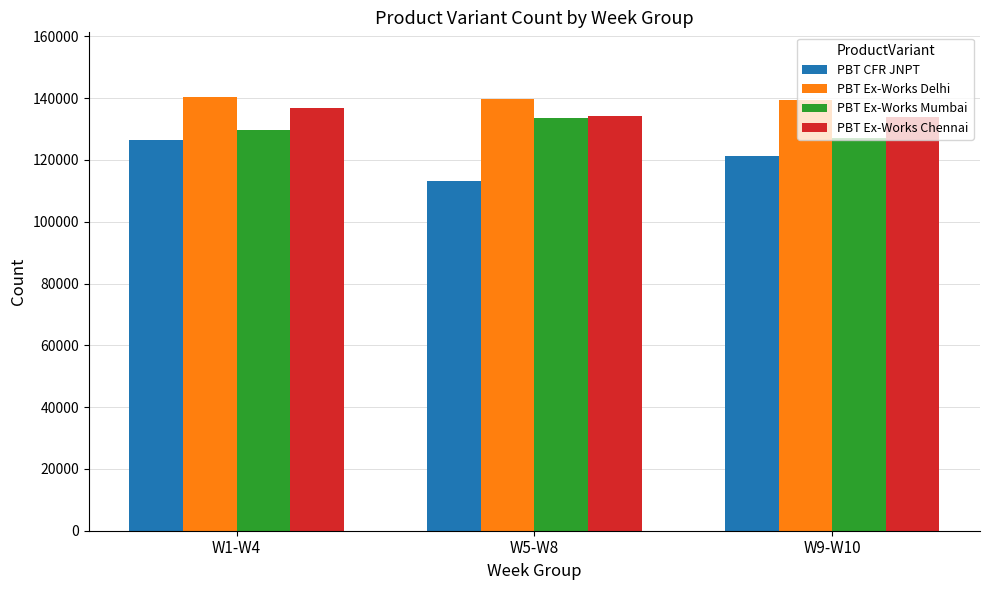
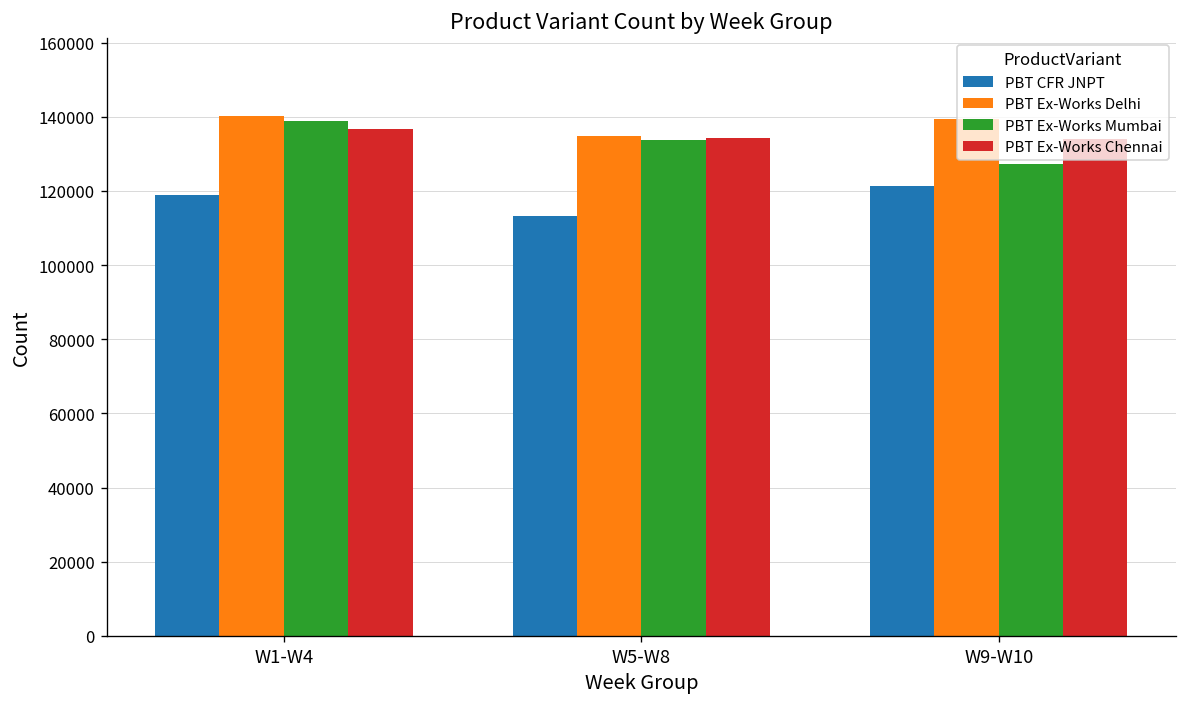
PBT CFR JNPT, W1-W4: 127000 -> 119000
PBT Ex-Works Mumbai, W1-W4: 130000 -> 139000
PBT Ex-Works Delhi, W5-W8: 140000 -> 135000
